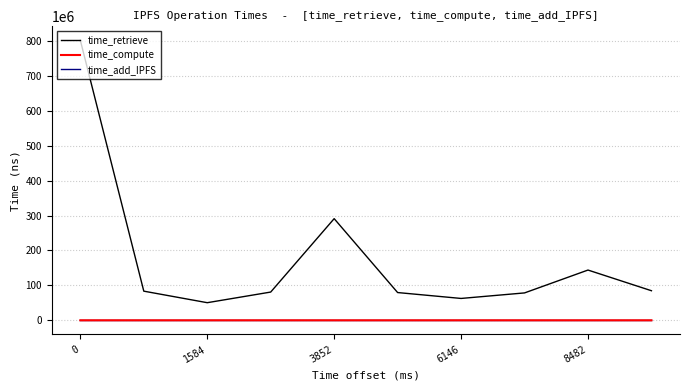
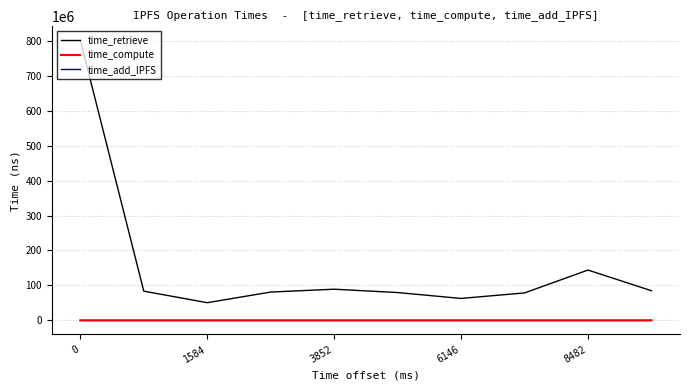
time_retrieve, 3852: 290000000 -> 90000000
